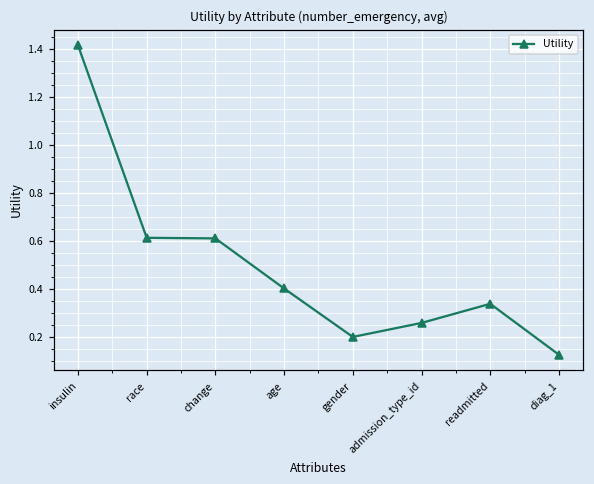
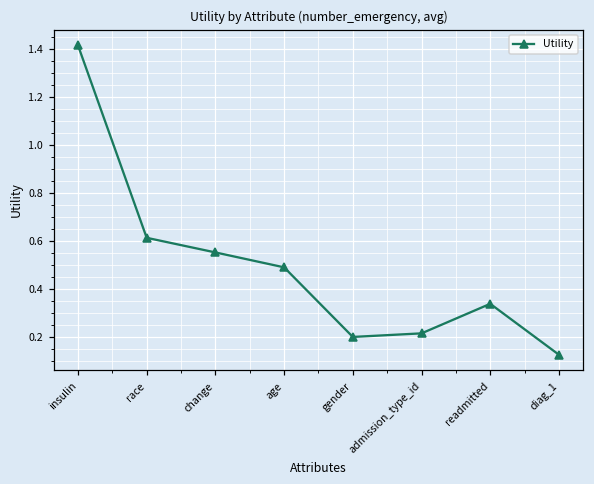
change: 0.61 -> 0.55
age: 0.40 -> 0.49
admission_type_id: 0.26 -> 0.21
